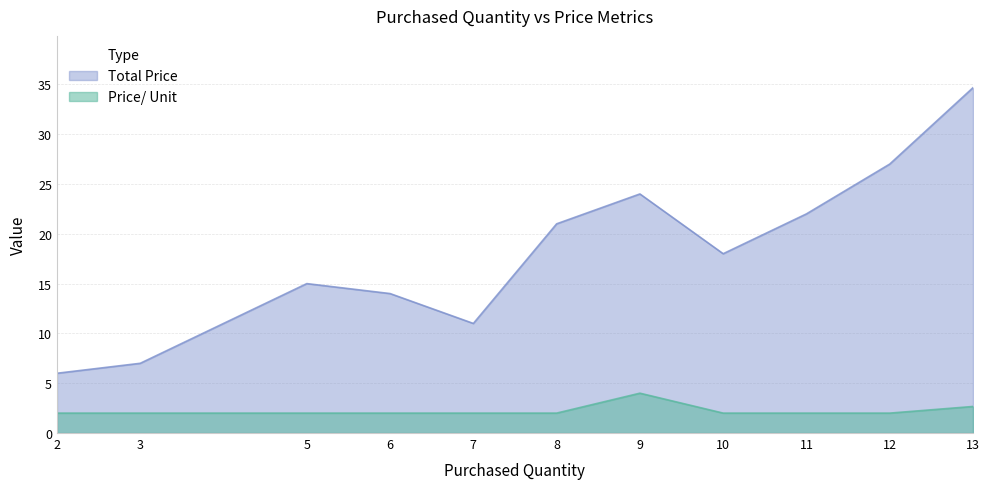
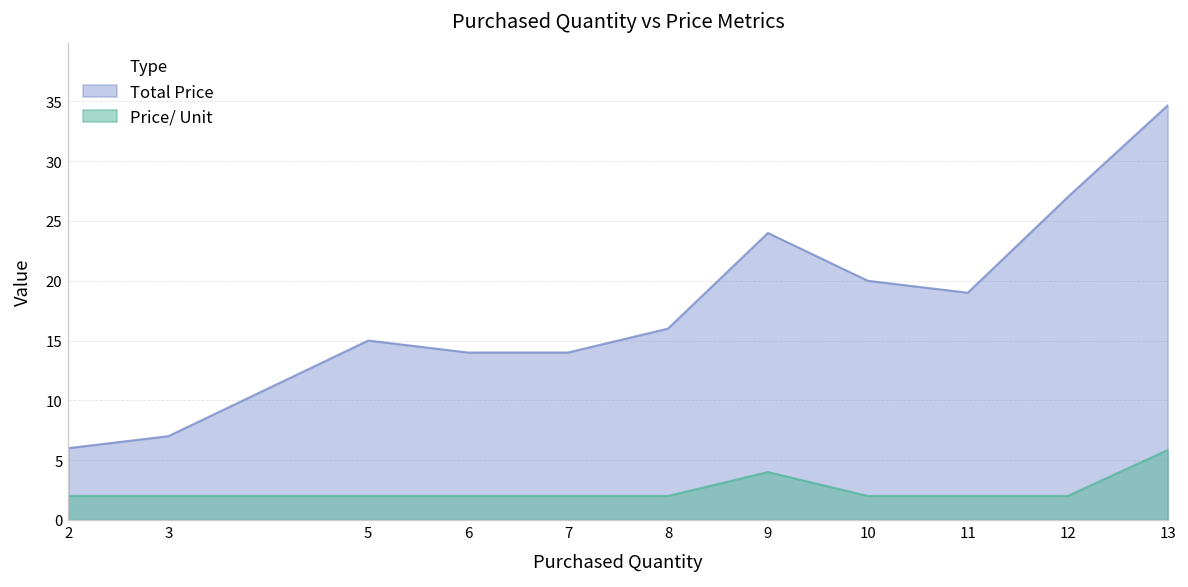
Total Price, 7: 11 -> 14
Total Price, 8: 21 -> 16
Total Price, 10: 18 -> 20
Total Price, 11: 22 -> 19
Price/ Unit, 13: 3 -> 6
